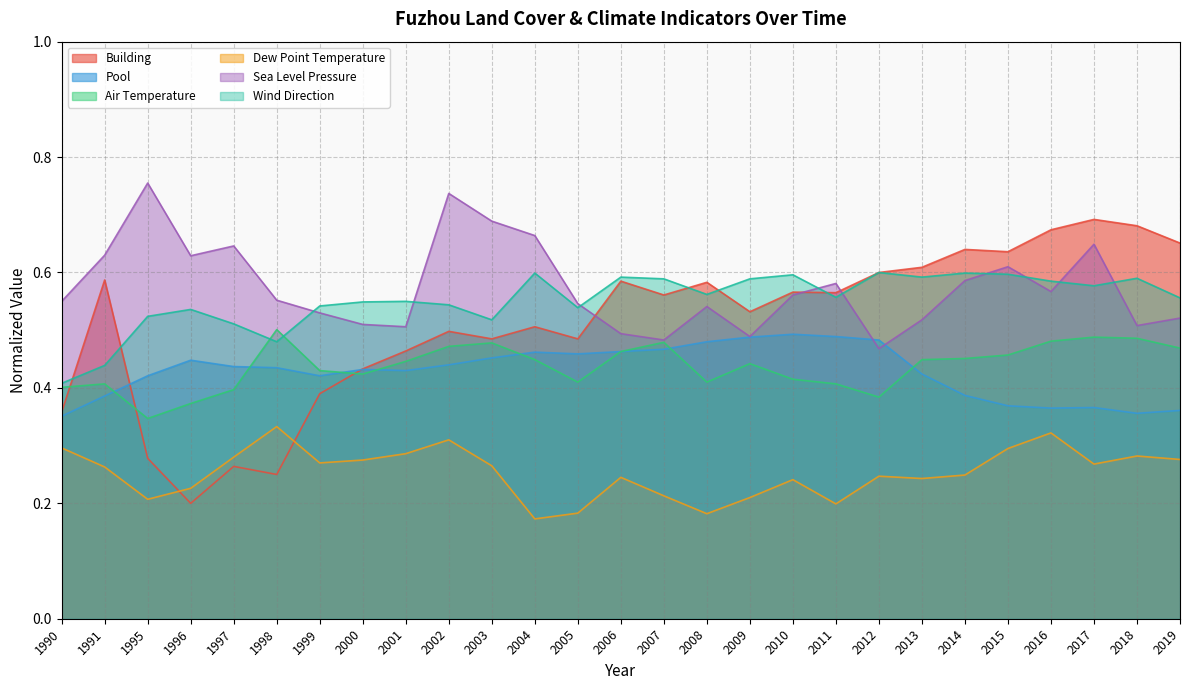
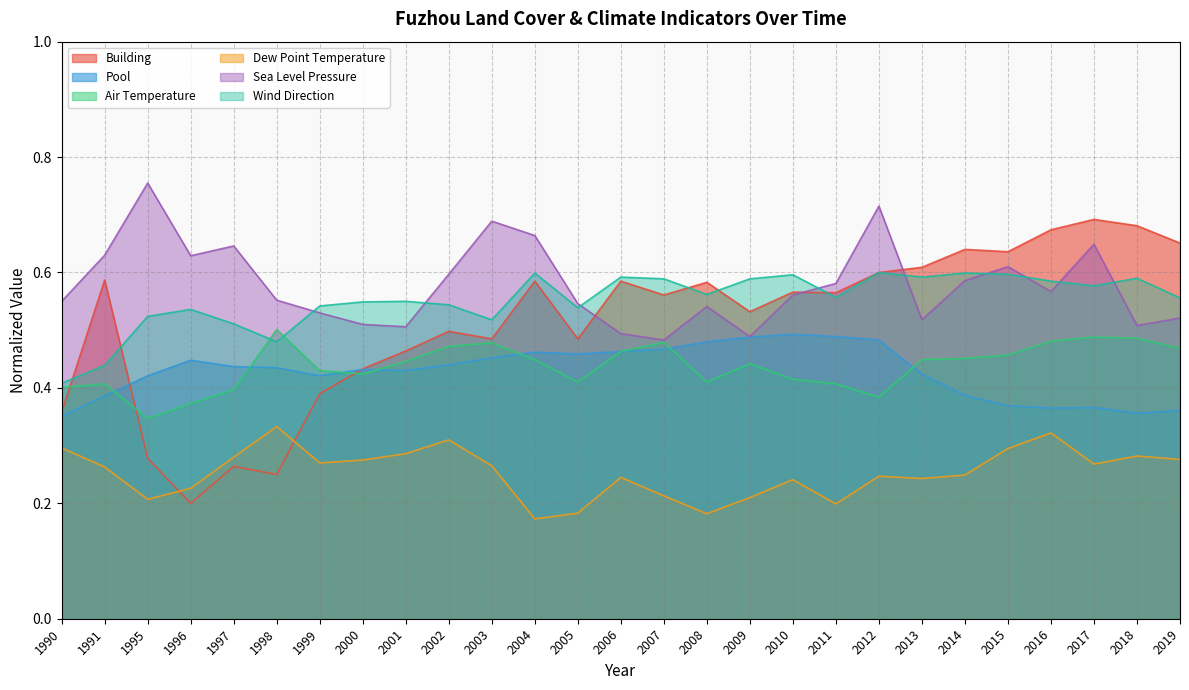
Sea Level Pressure, 2002: 0.74 -> 0.60
Building, 2004: 0.51 -> 0.59
Sea Level Pressure, 2012: 0.47 -> 0.72
